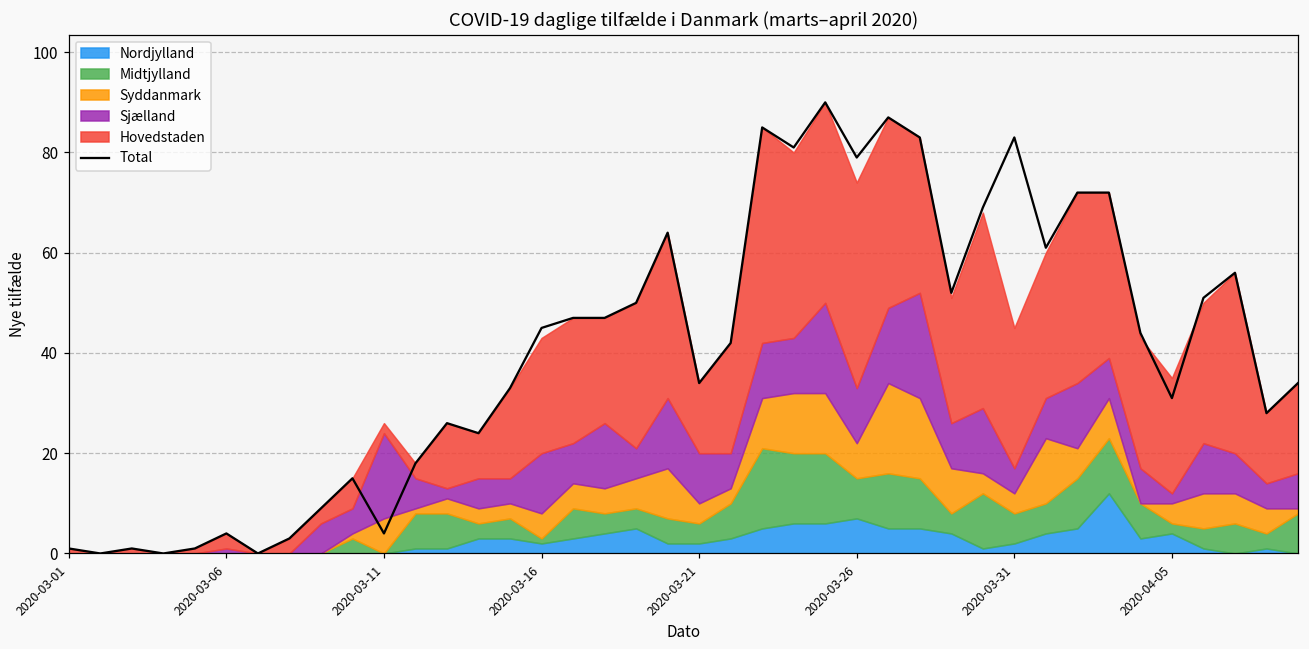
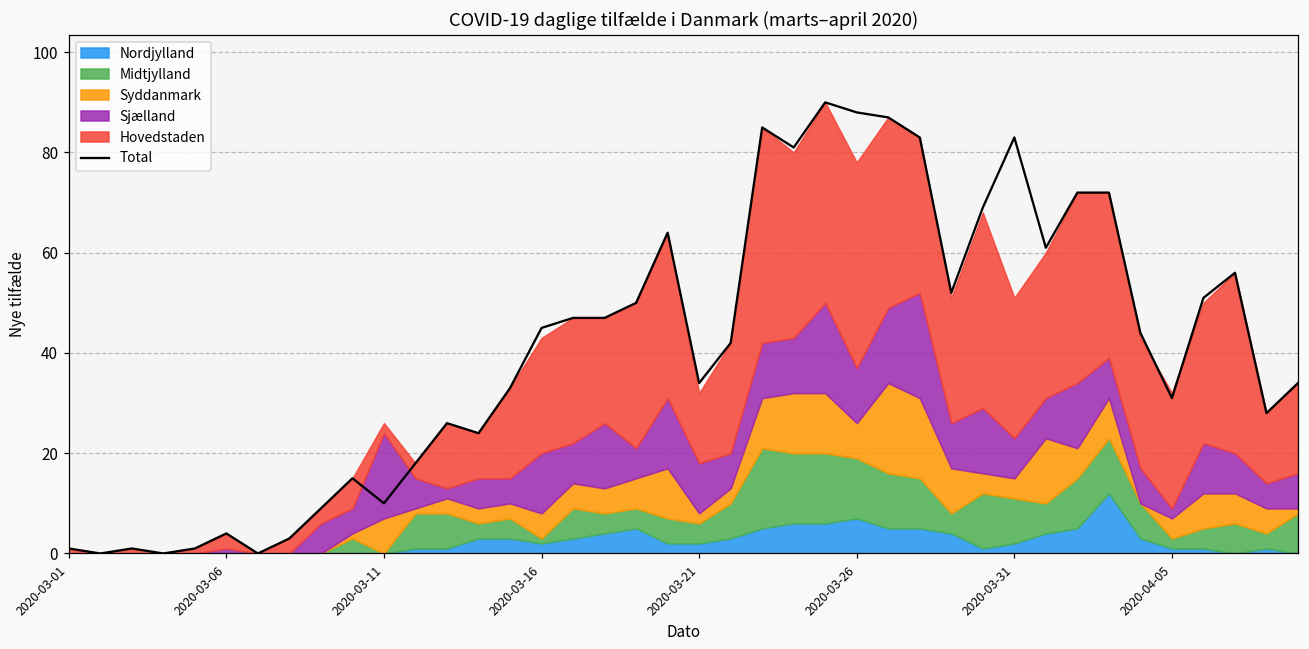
Total, 2020-03-11: 4 -> 10
Syddanmark, 2020-03-21: 4 -> 2
Total, 2020-03-26: 79 -> 88
Midtjylland, 2020-03-26: 8 -> 12
Midtjylland, 2020-03-31: 6 -> 9
Sjælland, 2020-03-31: 5 -> 8
Nordjylland, 2020-04-05: 4 -> 1
